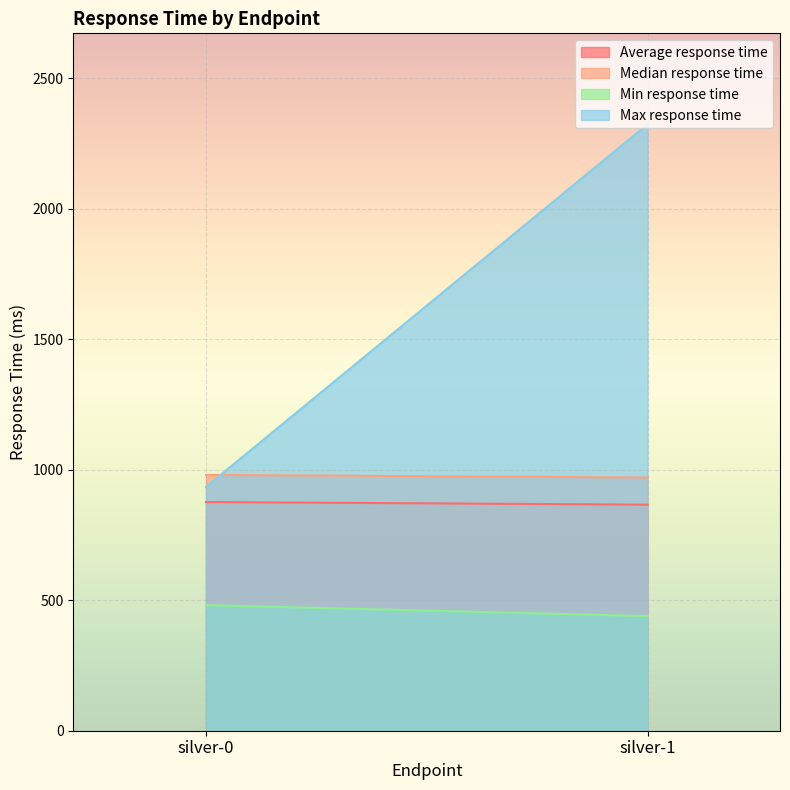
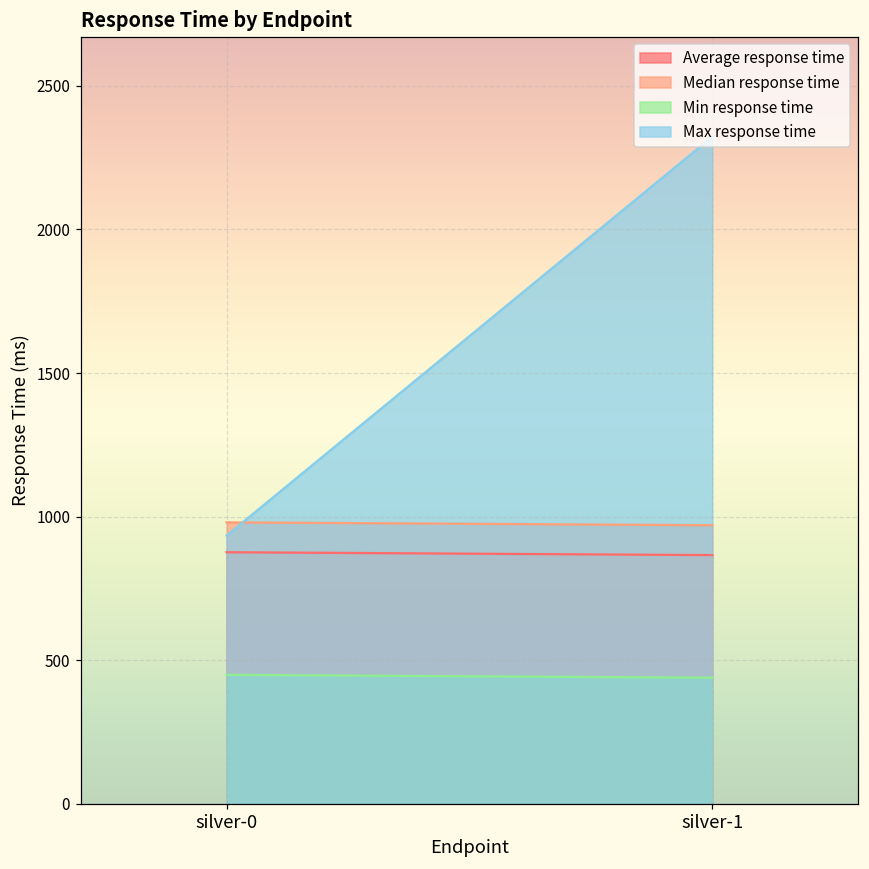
Min response time, silver-0: 480 -> 450
